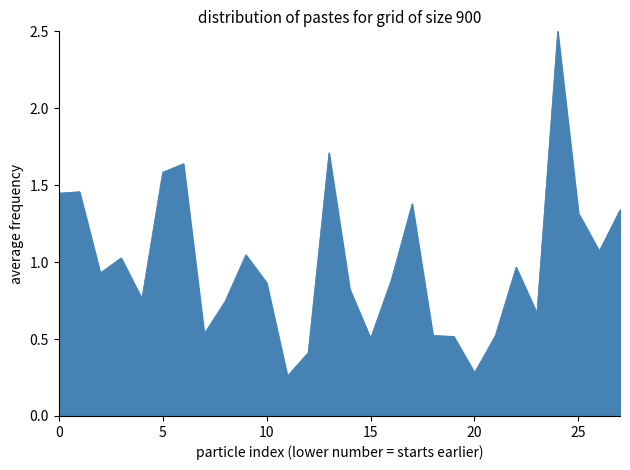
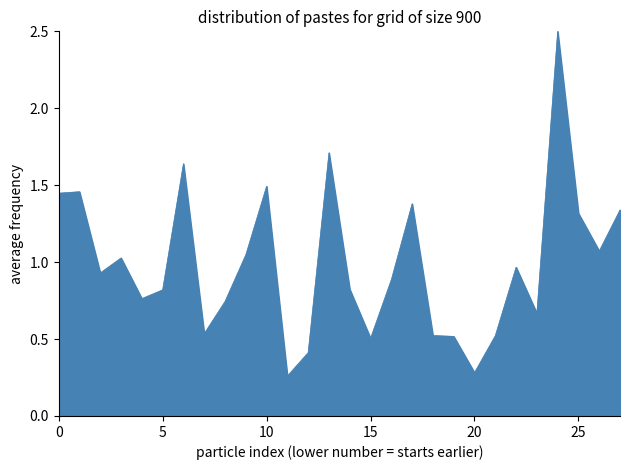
5: 1.58 -> 0.82
10: 0.87 -> 1.49
